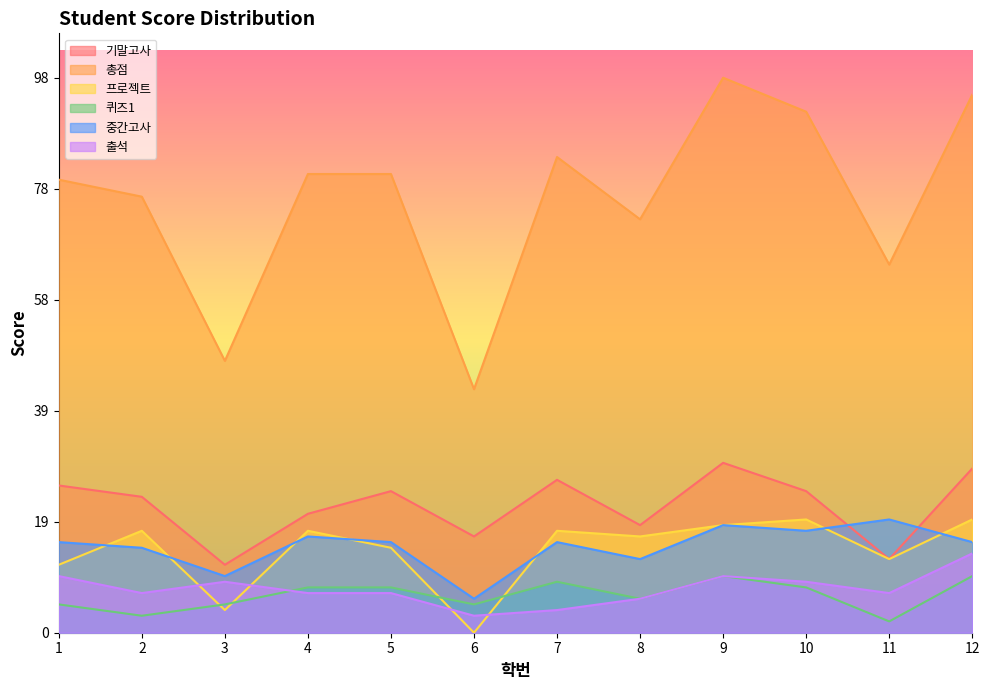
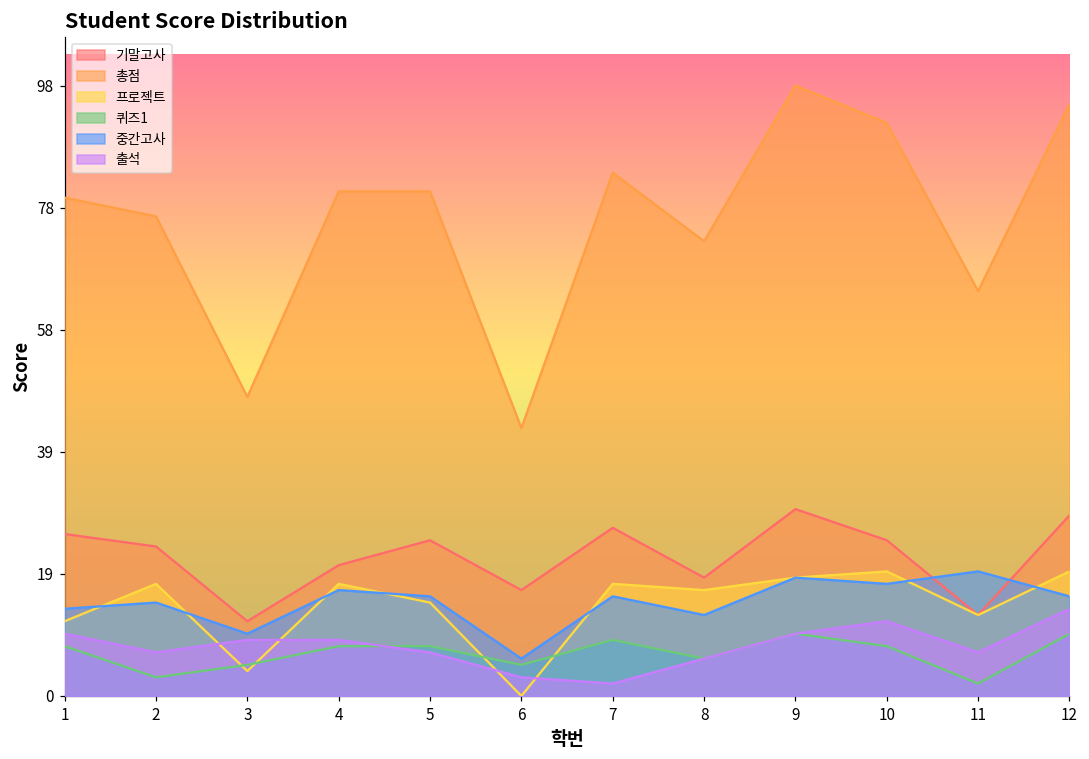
퀴즈1, 1: 5 -> 8
중간고사, 1: 16 -> 14
출석, 4: 7 -> 9
출석, 7: 4 -> 2
출석, 10: 9 -> 12
